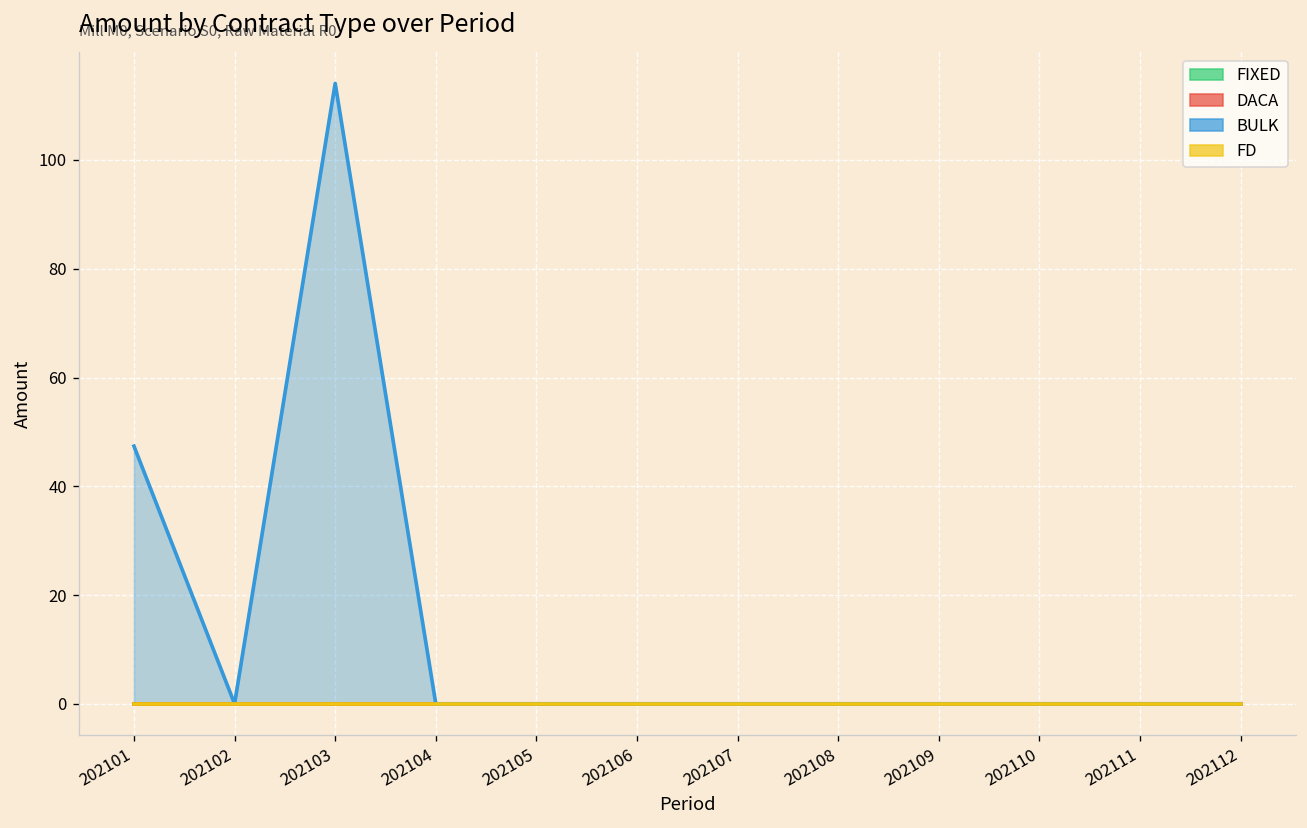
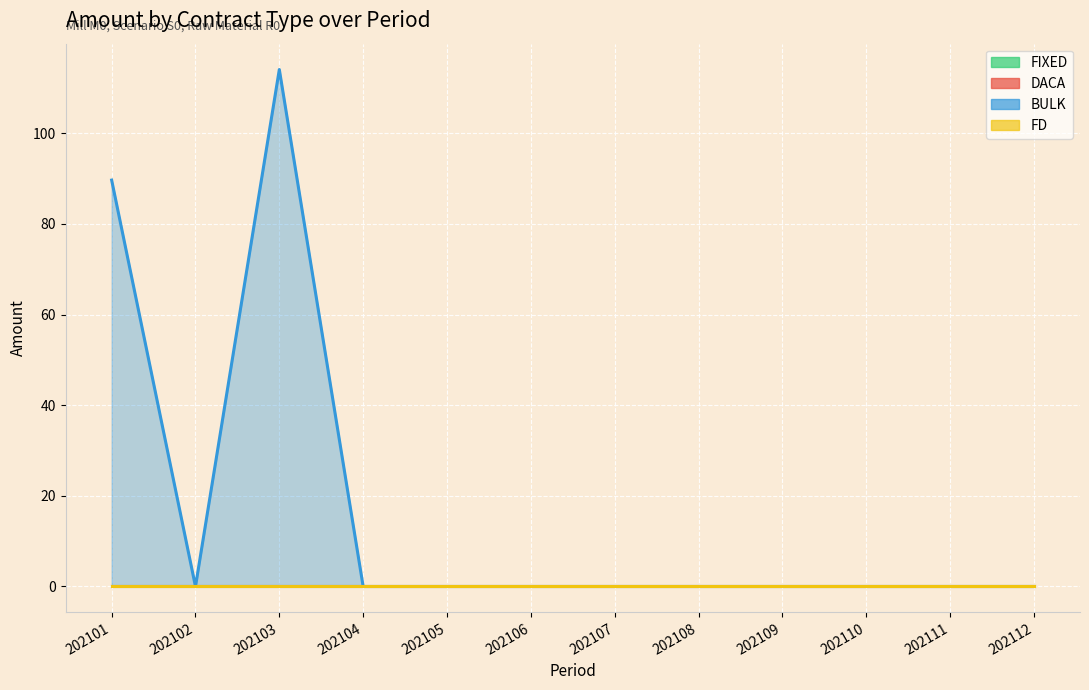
BULK, 202101: 47 -> 90
